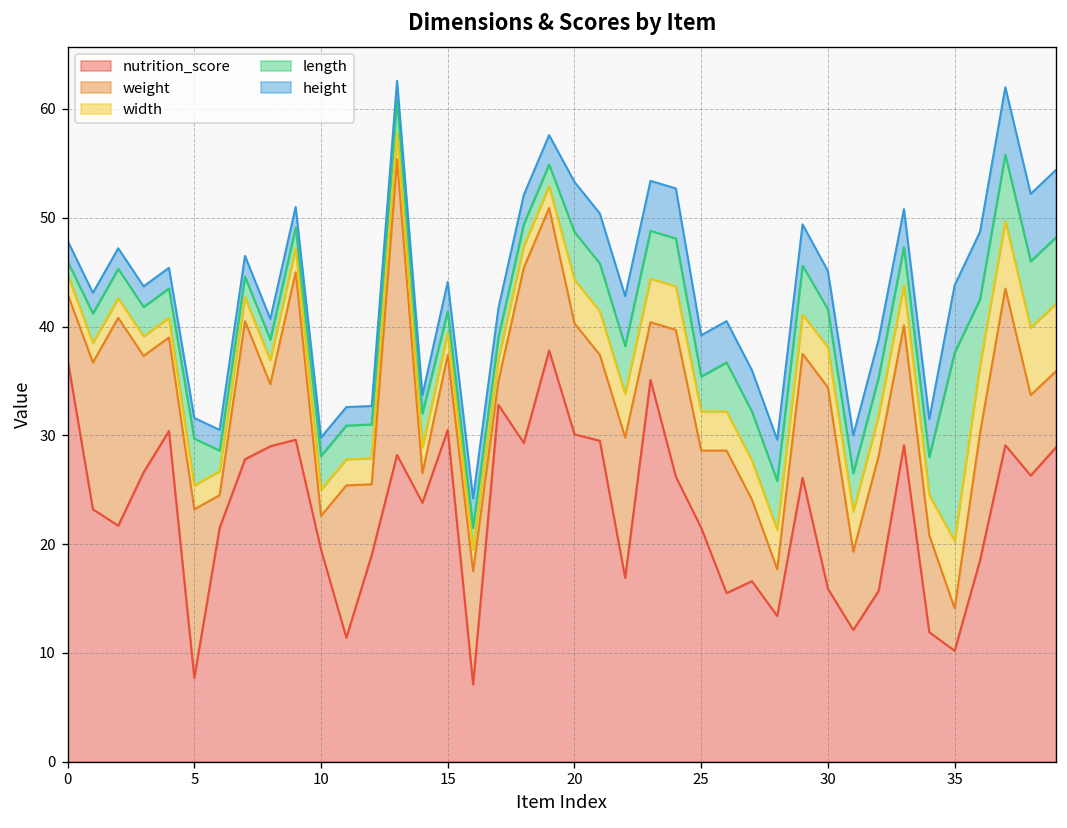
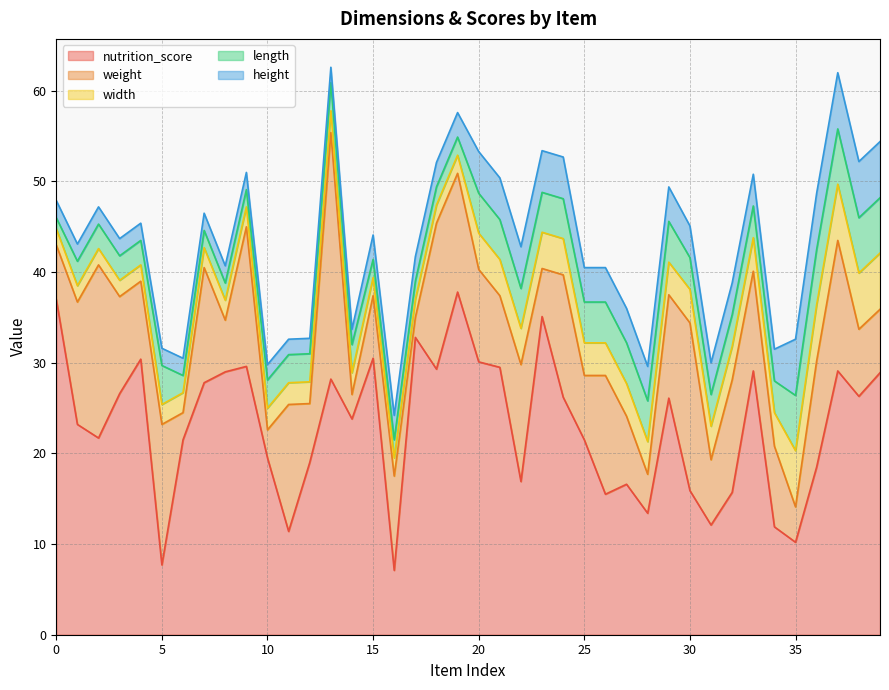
length, 25: 3 -> 5
length, 35: 17 -> 6
